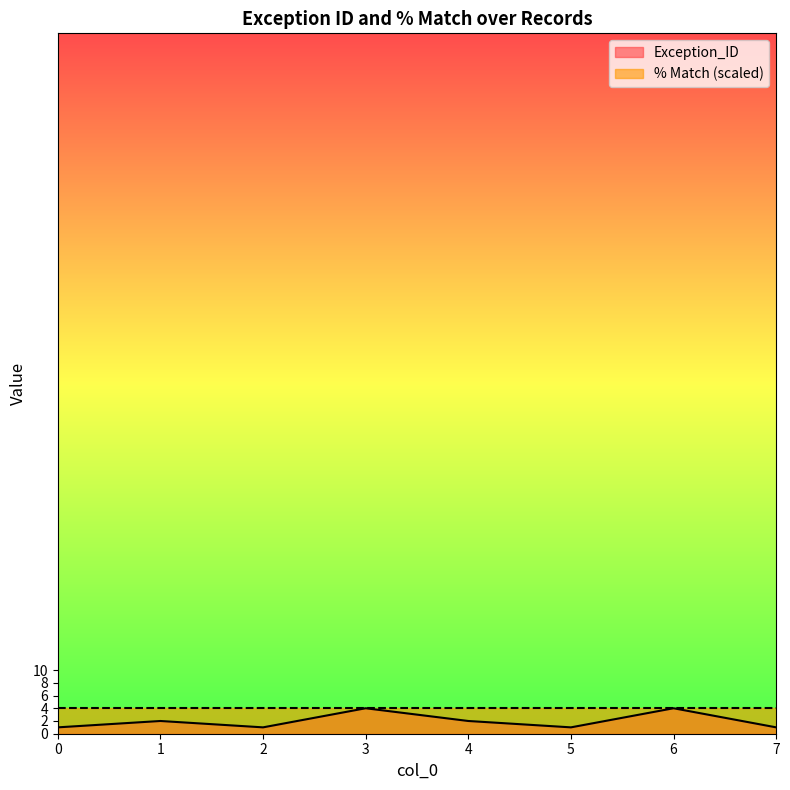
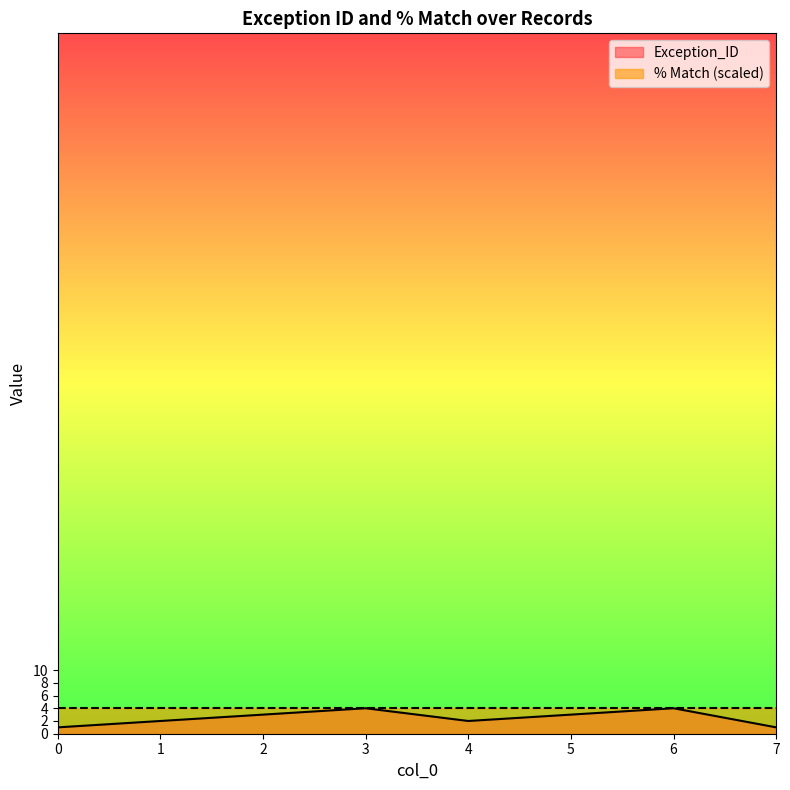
Exception_ID, 2: 1 -> 3
Exception_ID, 5: 1 -> 3
